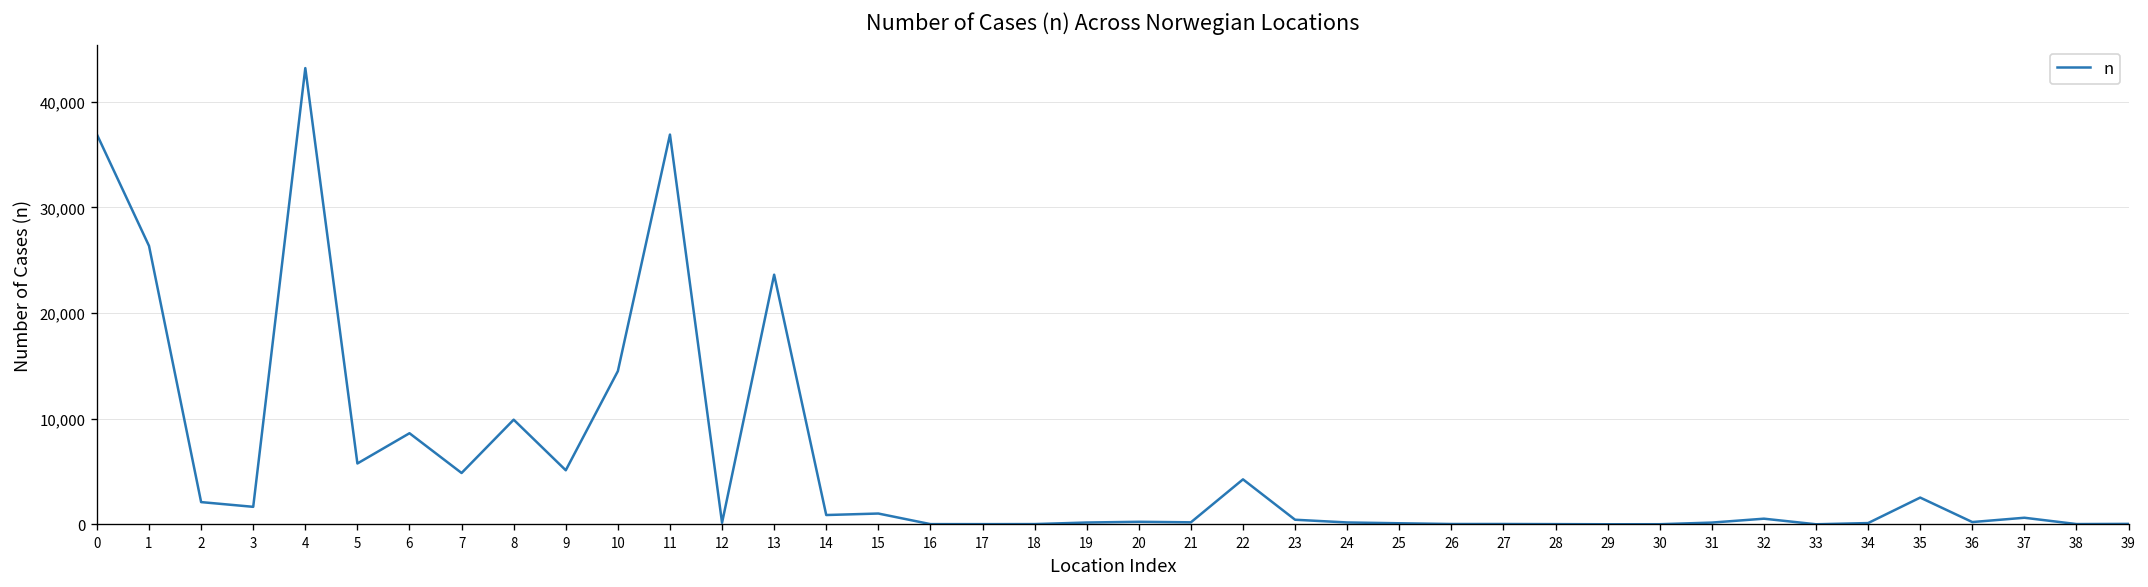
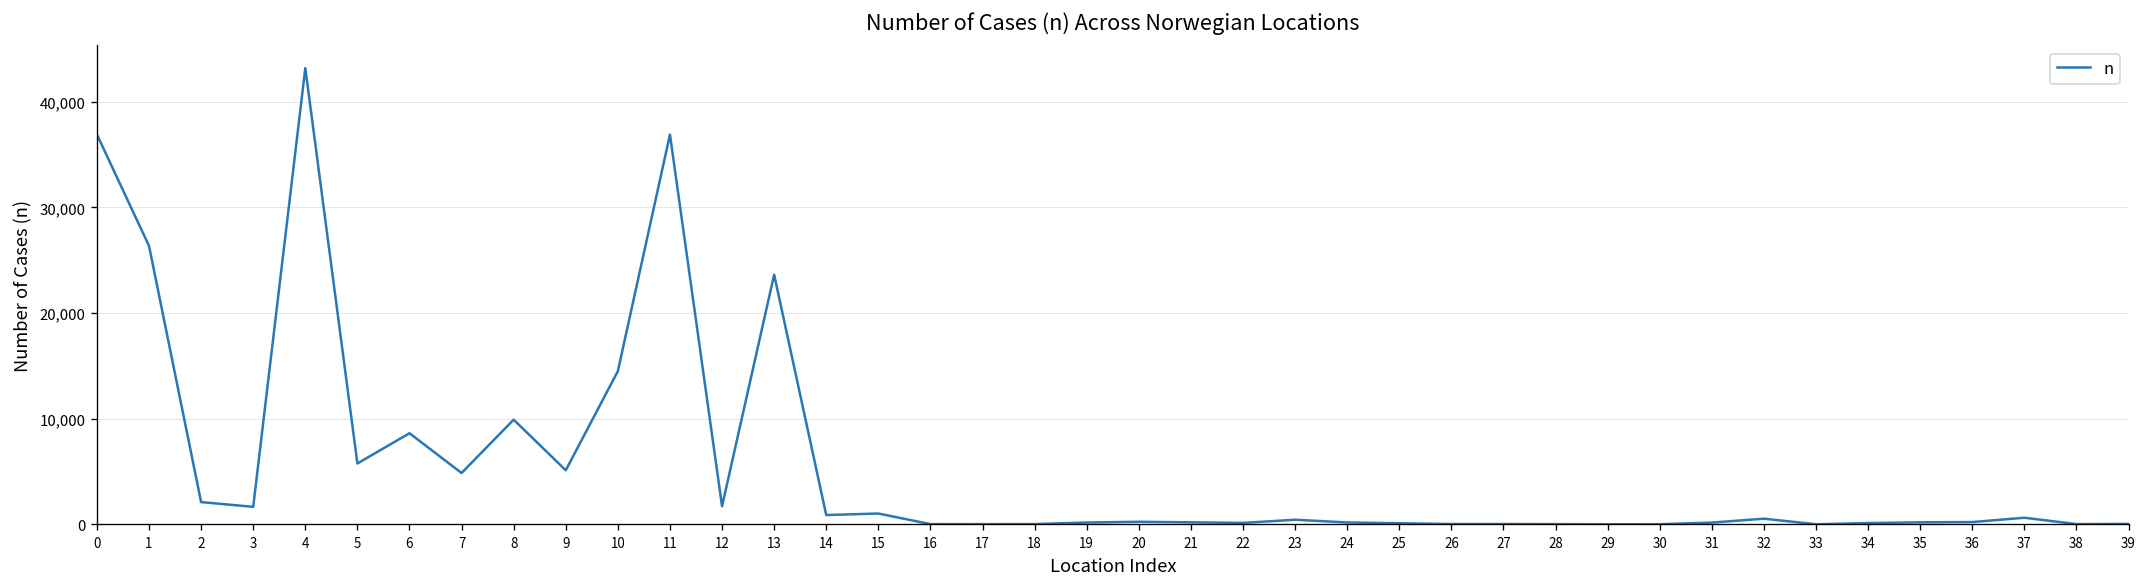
12: 0 -> 2,000
22: 4,000 -> 0
35: 3,000 -> 0
